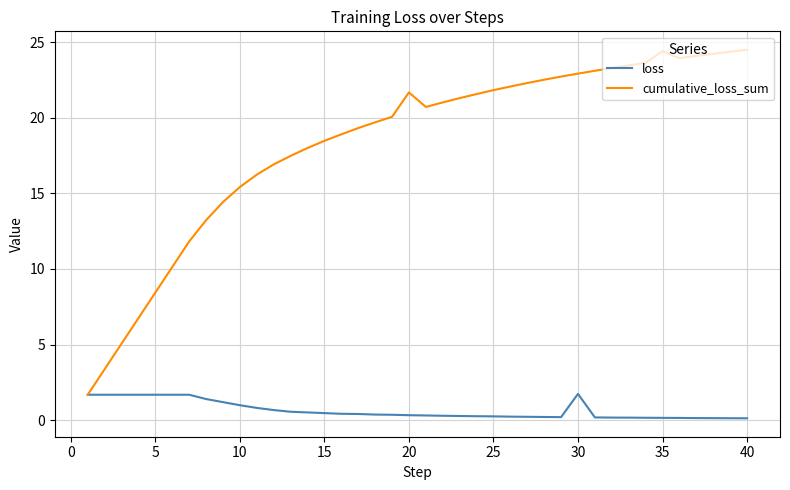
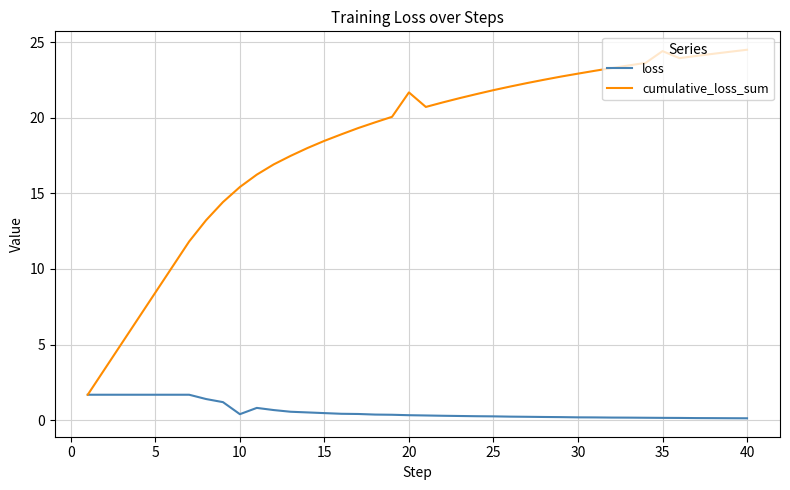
loss, 10: 1.0 -> 0.4
loss, 30: 1.7 -> 0.2
